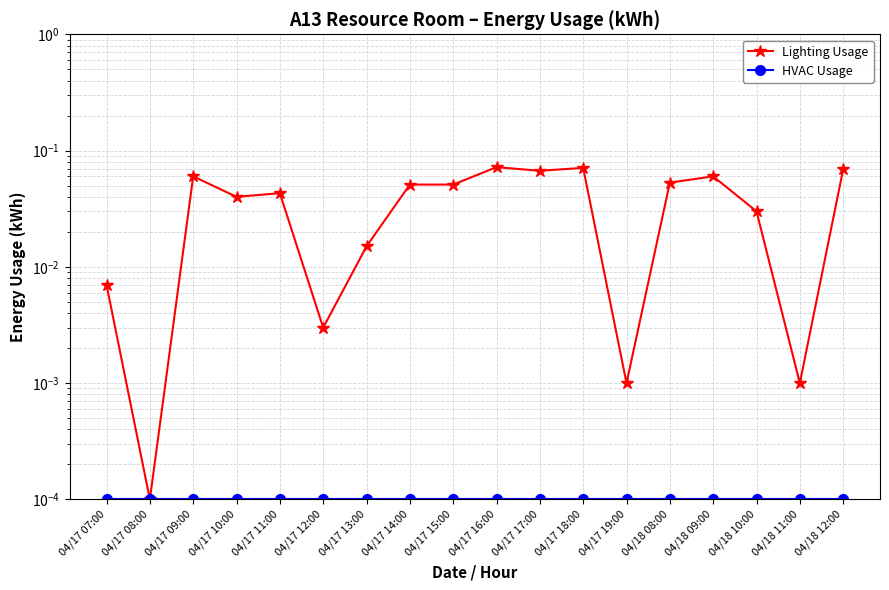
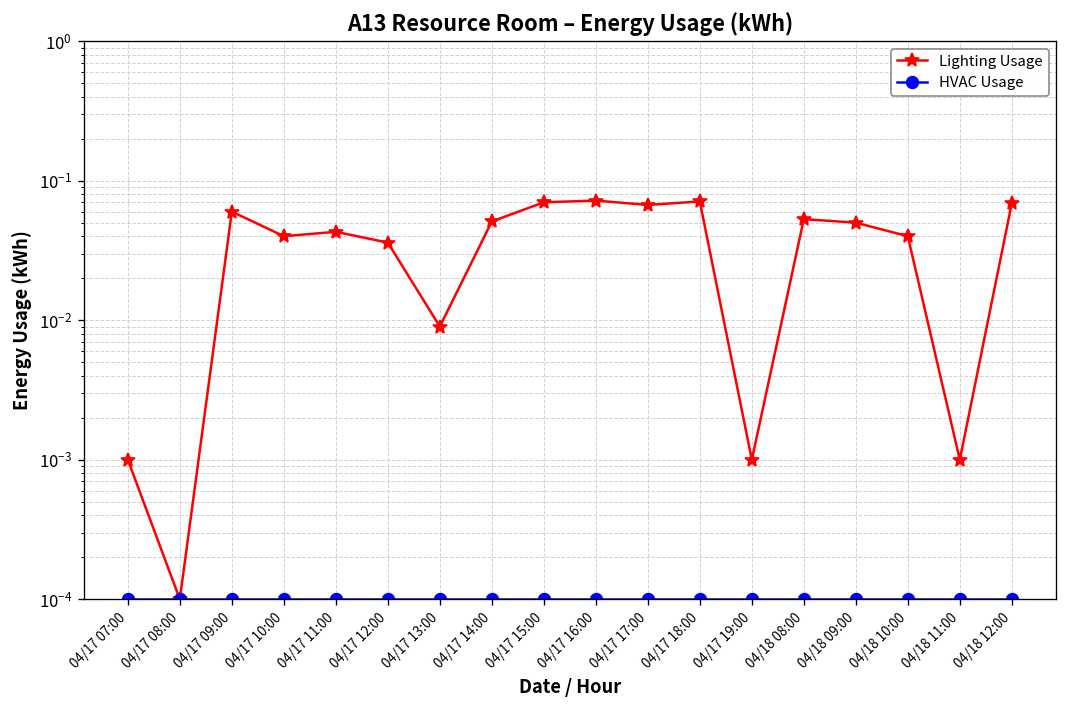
Lighting Usage, 04/17 07:00: 0.007 -> 0.001
Lighting Usage, 04/17 12:00: 0.003 -> 0.036
Lighting Usage, 04/17 13:00: 0.015 -> 0.009
Lighting Usage, 04/17 15:00: 0.05 -> 0.07
Lighting Usage, 04/18 09:00: 0.06 -> 0.05
Lighting Usage, 04/18 10:00: 0.03 -> 0.04
